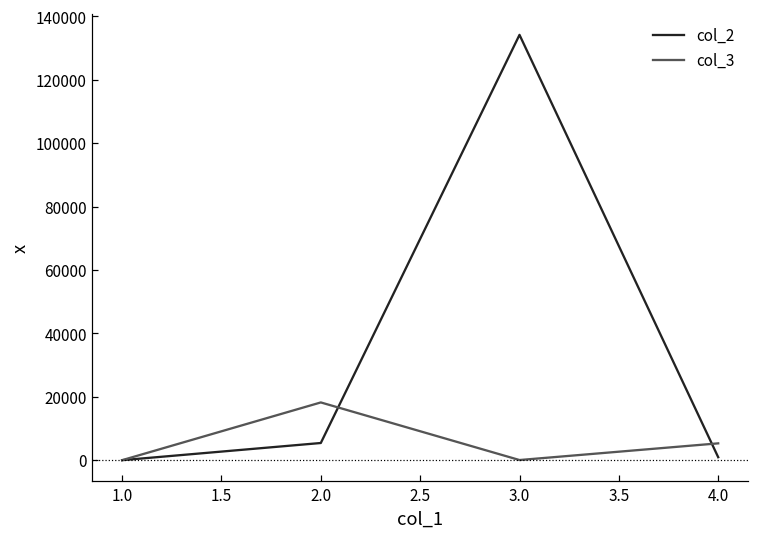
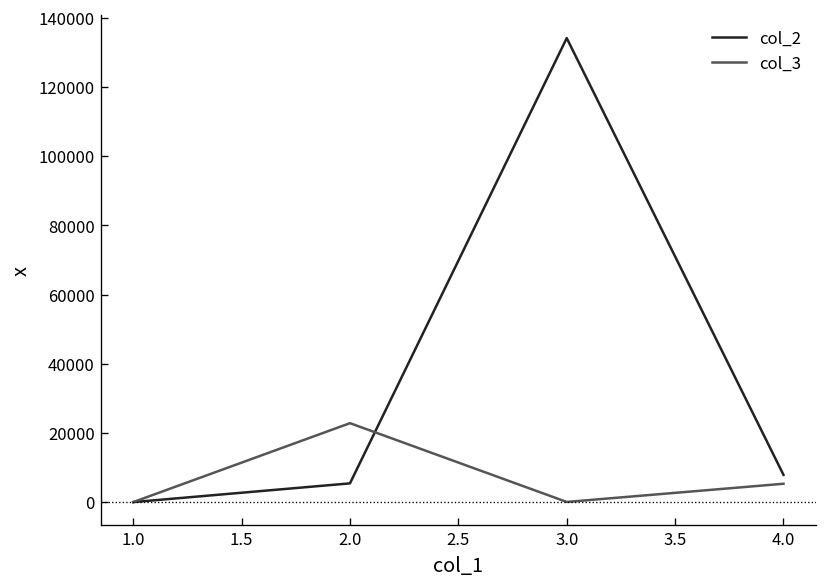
col_3, 2.0: 18000 -> 23000
col_2, 4.0: 1000 -> 8000
